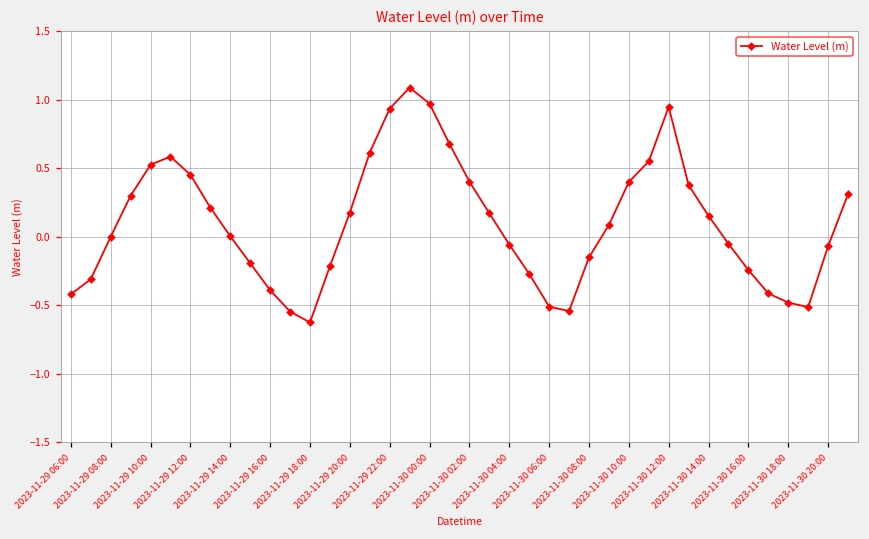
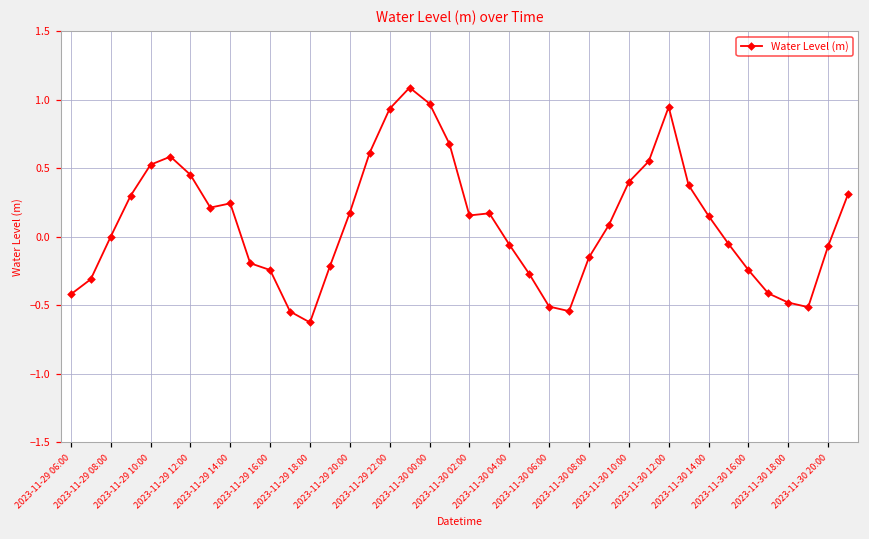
2023-11-29 14:00: 0.00 -> 0.24
2023-11-29 16:00: -0.39 -> -0.24
2023-11-30 02:00: 0.40 -> 0.16
